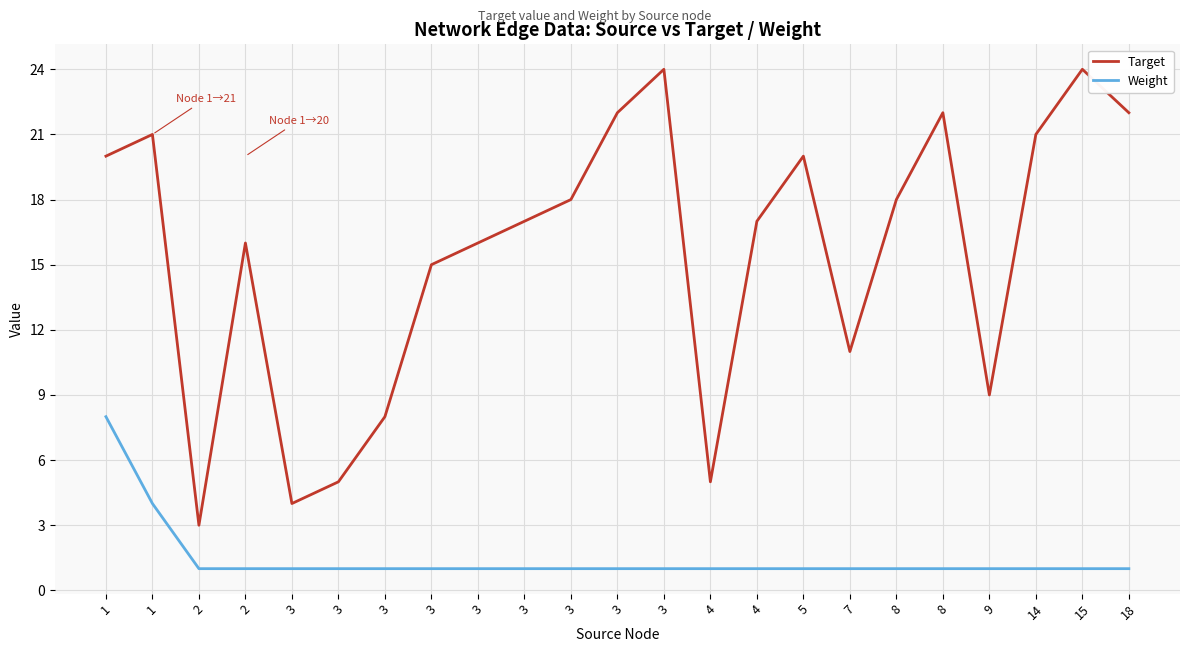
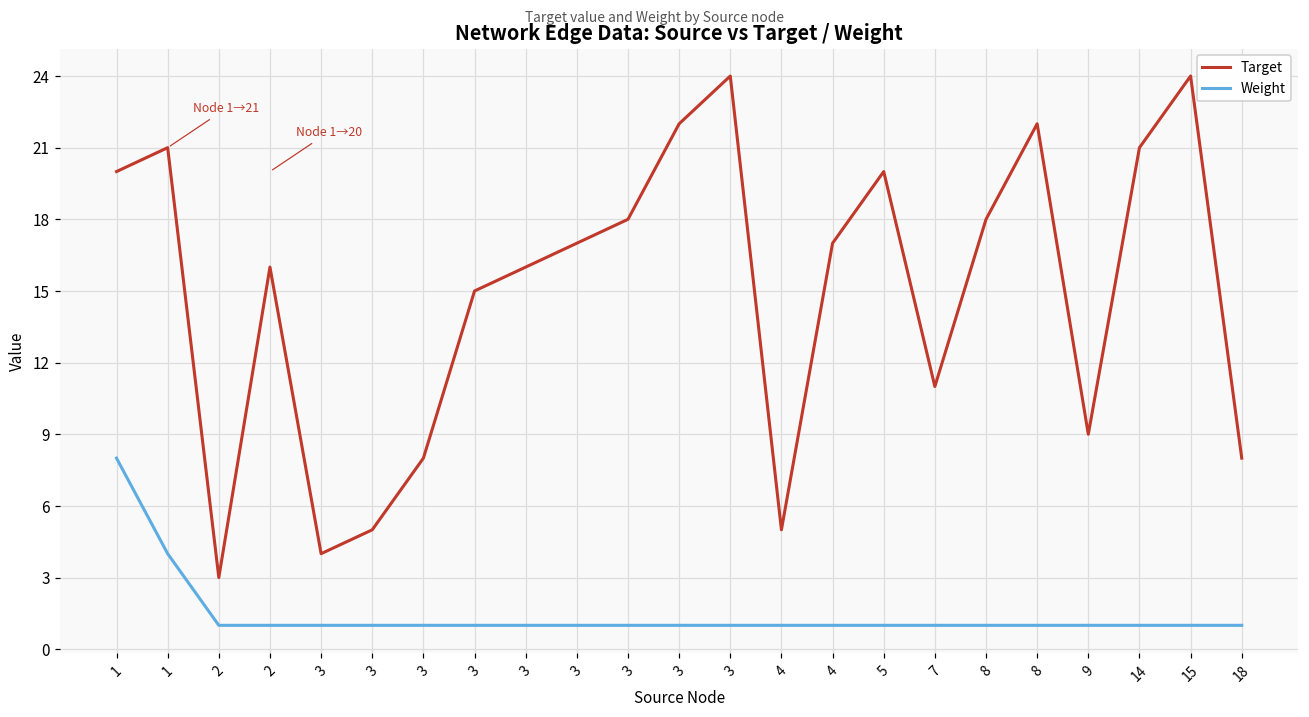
Target, 18: 22 -> 8
